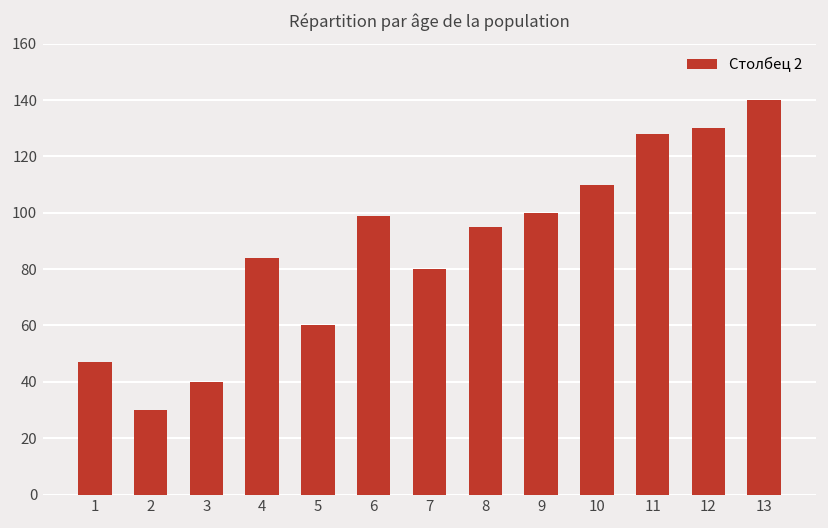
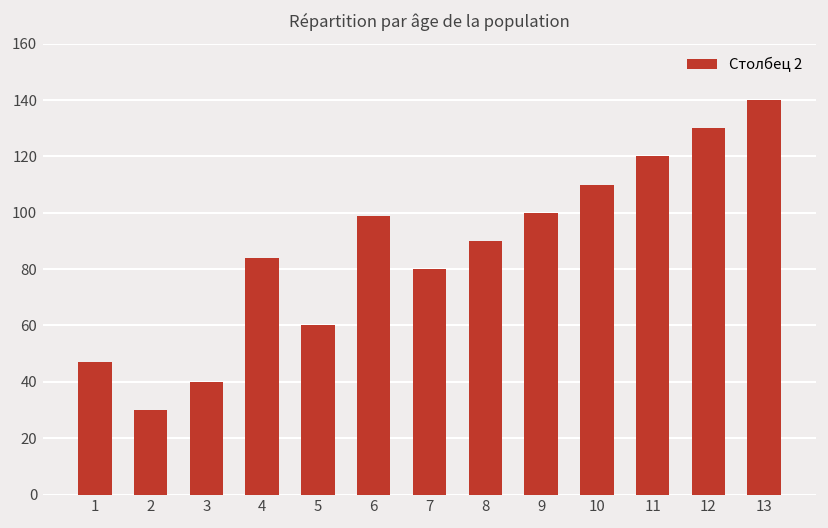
8: 95 -> 90
11: 128 -> 120
